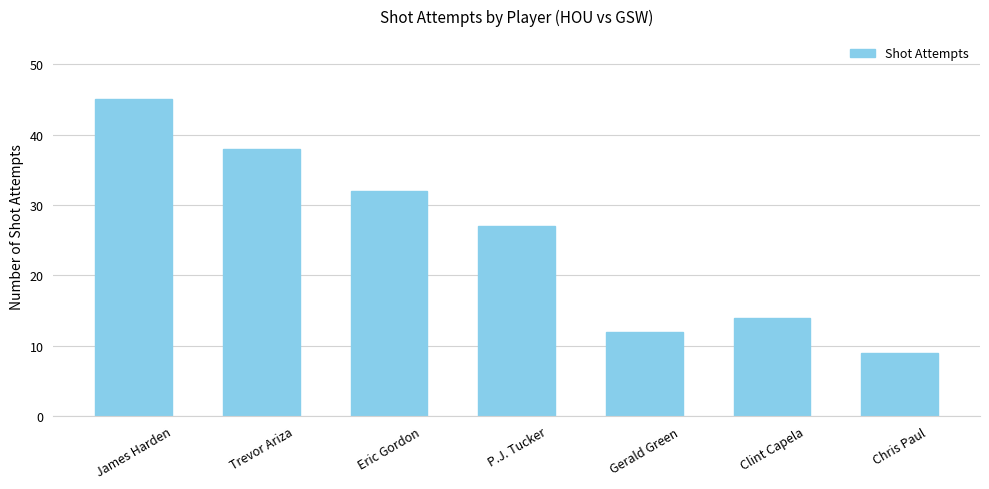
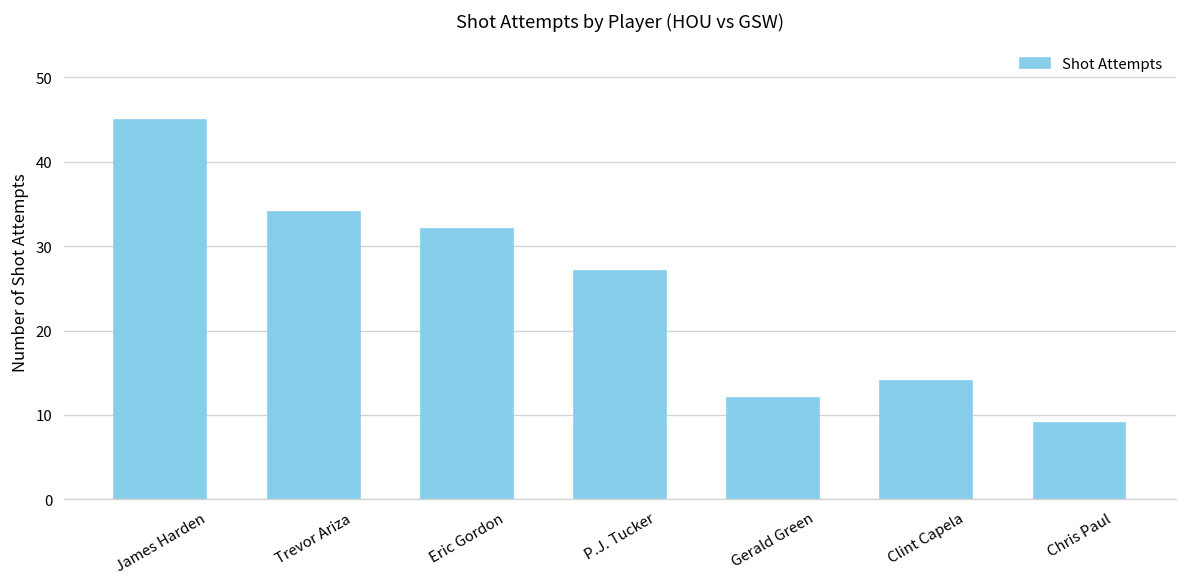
Trevor Ariza: 38 -> 34
